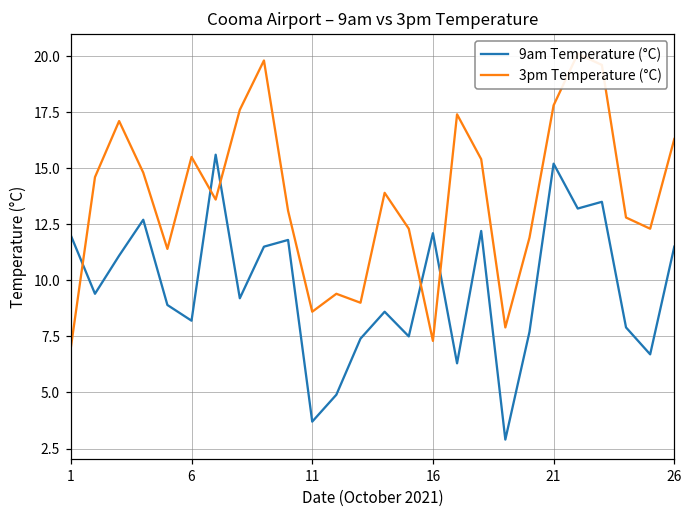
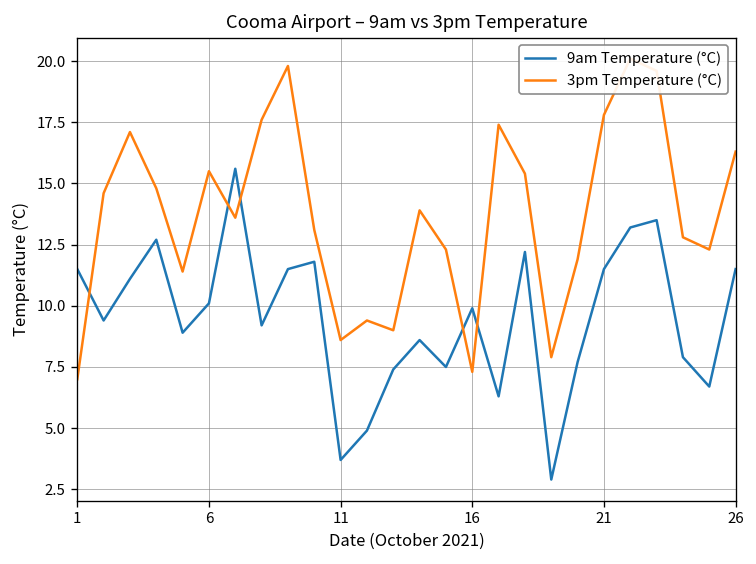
9am Temperature (°C), 1: 12.0 -> 11.5
9am Temperature (°C), 6: 8.2 -> 10.1
9am Temperature (°C), 16: 12.1 -> 9.9
9am Temperature (°C), 21: 15.2 -> 11.5
